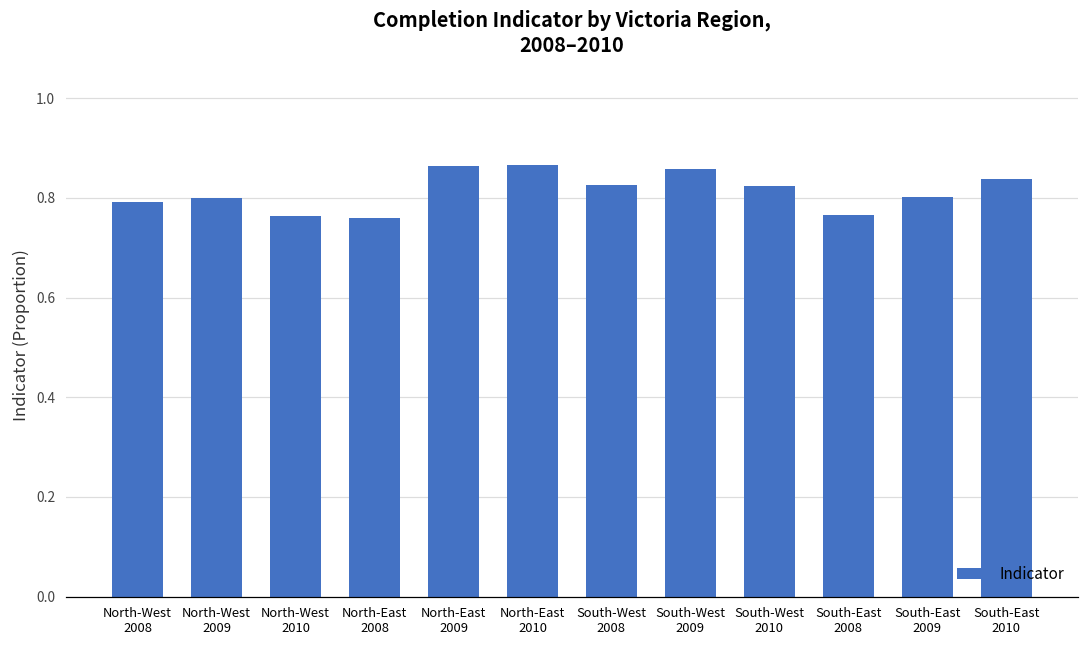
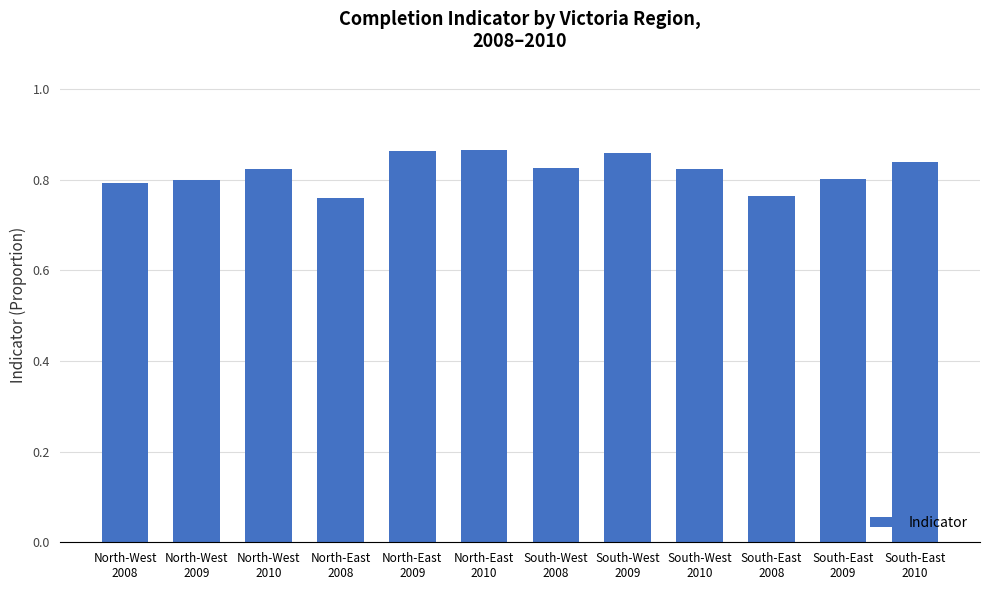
North-West 2010: 0.76 -> 0.82
